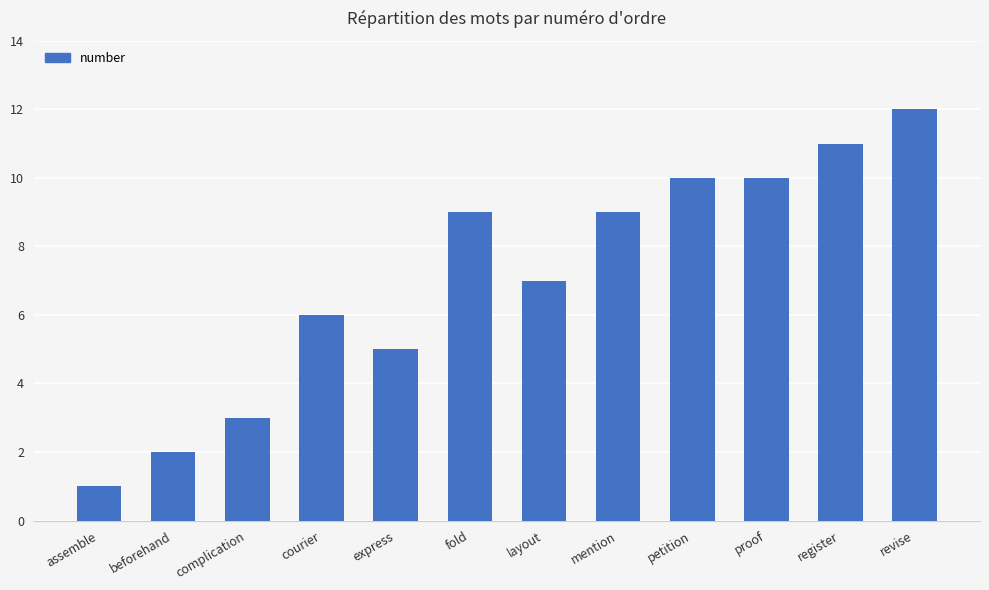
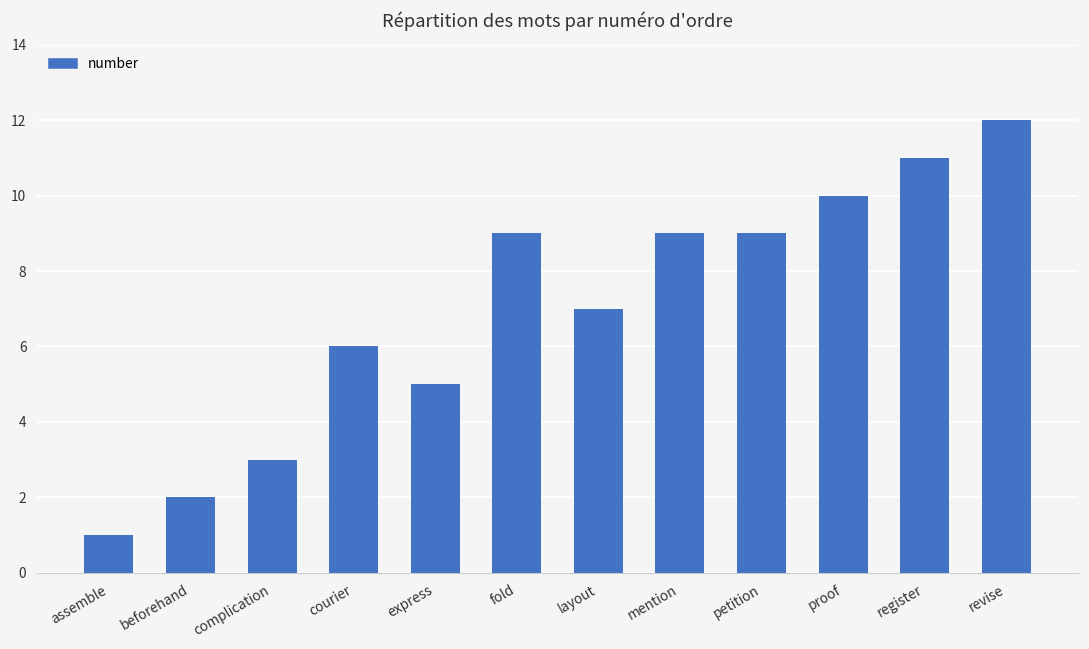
petition: 10 -> 9
